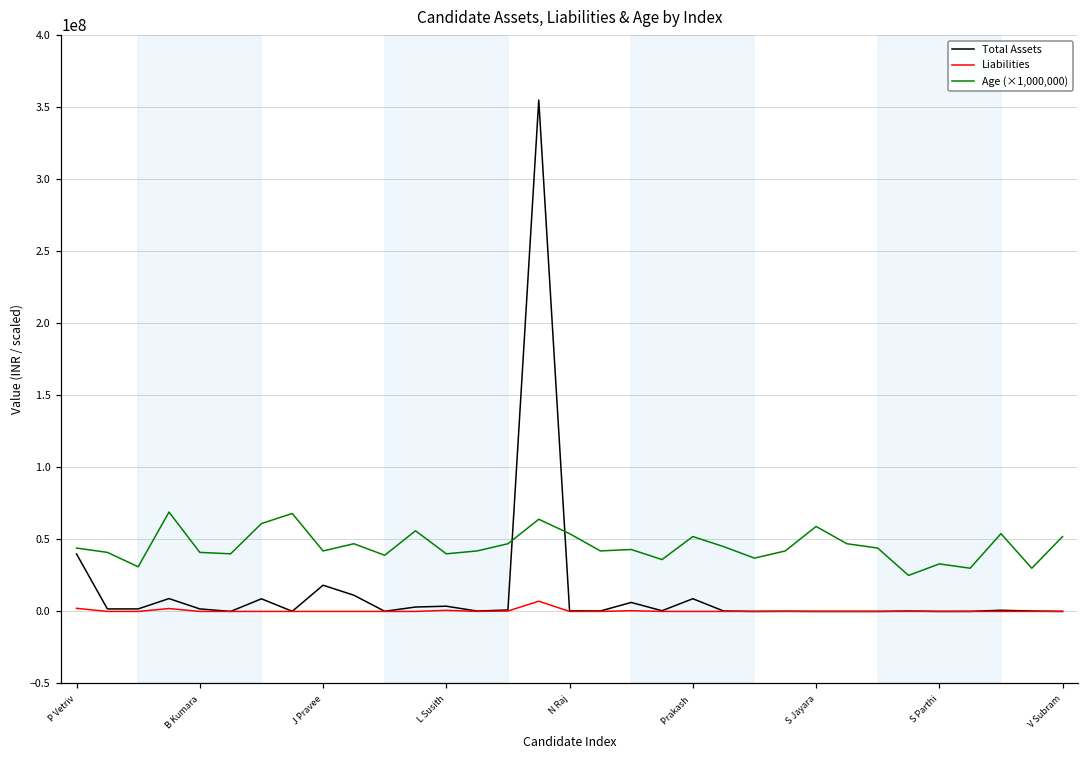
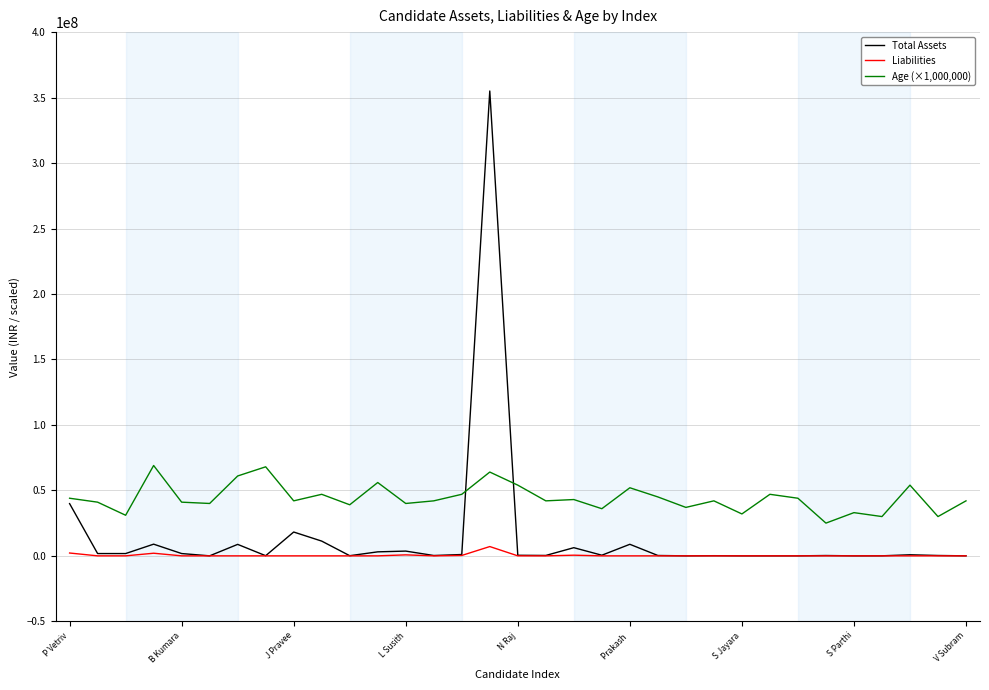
Age (×1,000,000), S Jayara: 59000000 -> 32000000
Age (×1,000,000), V Subram: 52000000 -> 42000000
